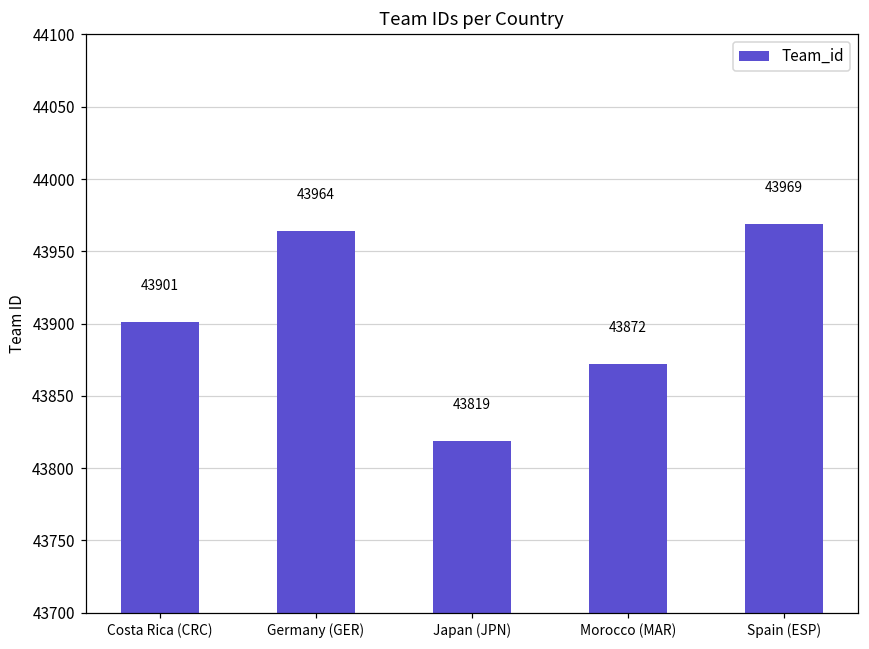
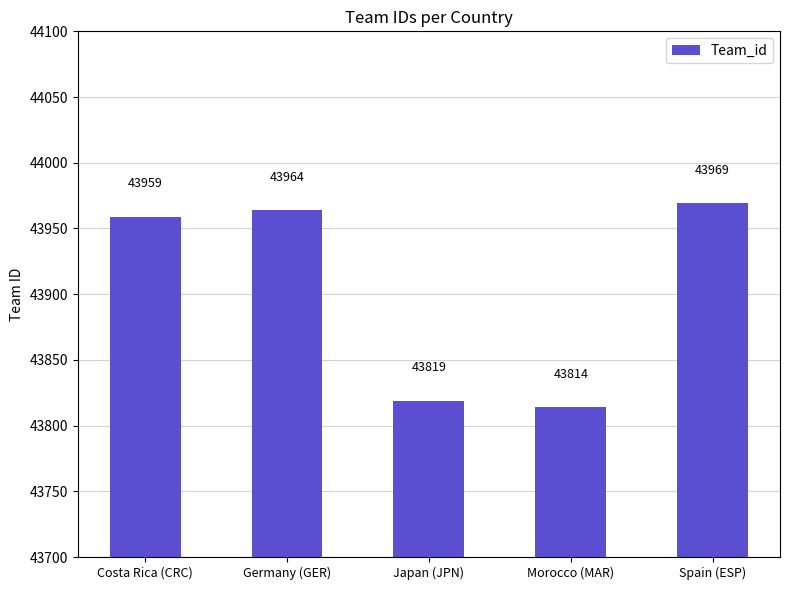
Costa Rica (CRC): 43901 -> 43959
Morocco (MAR): 43872 -> 43814
